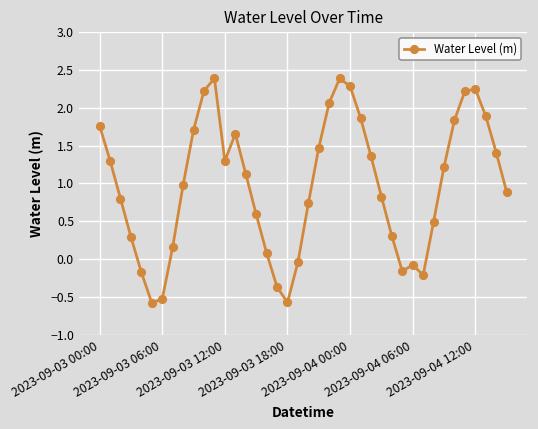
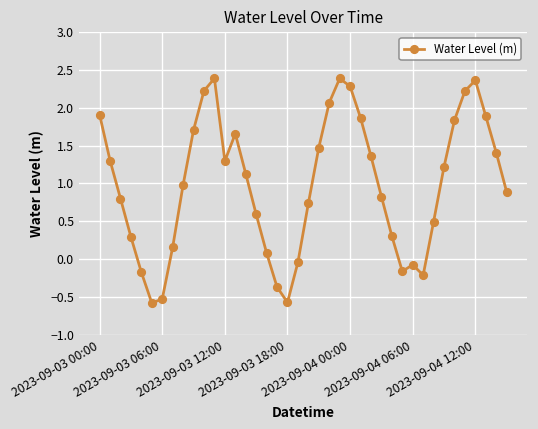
2023-09-03 00:00: 1.8 -> 1.9
2023-09-04 12:00: 2.2 -> 2.4
